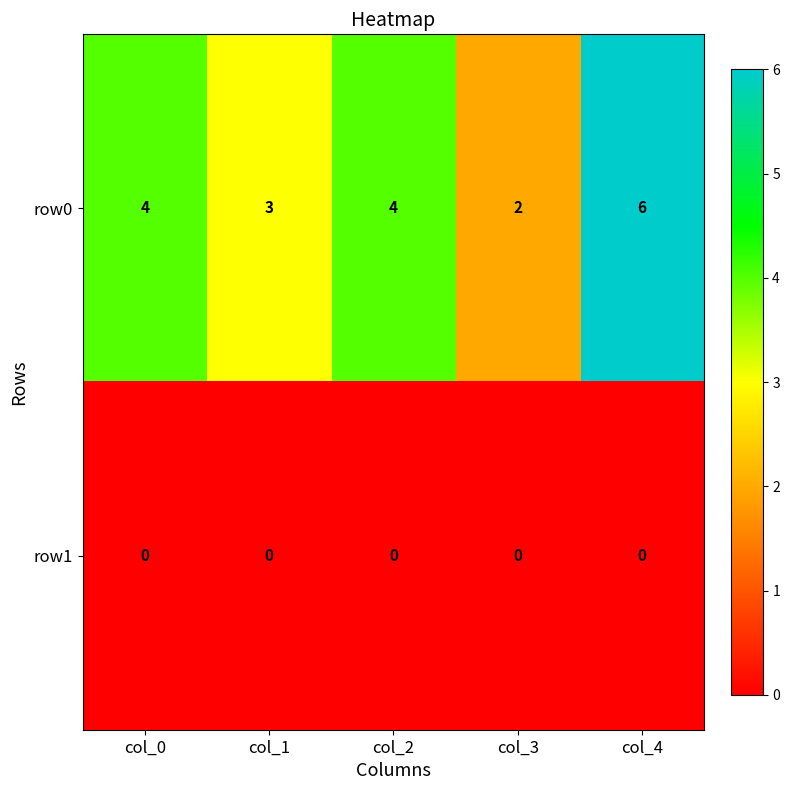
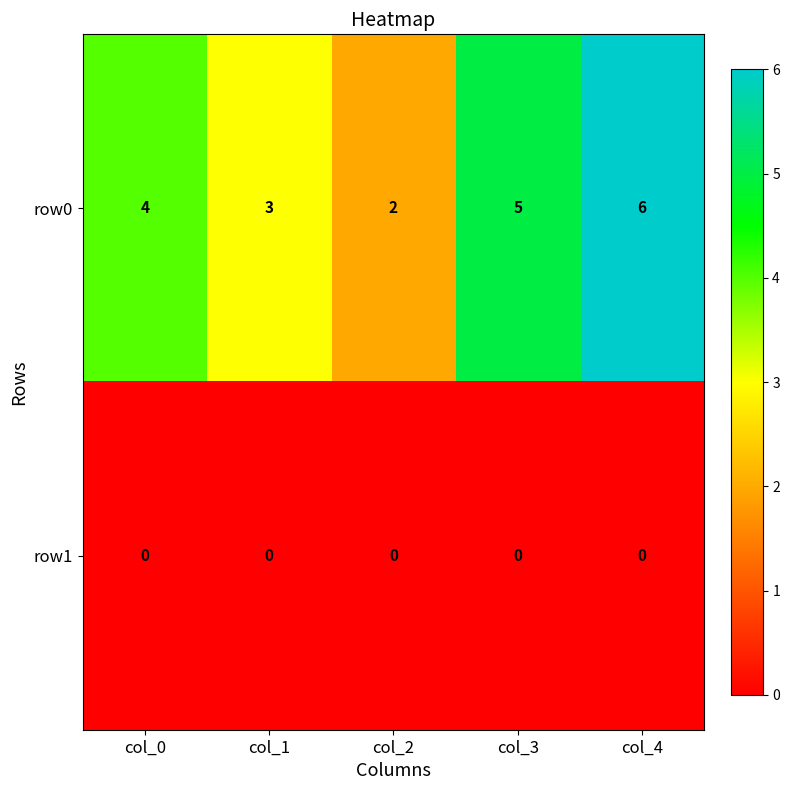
row0, col_2: 4 -> 2
row0, col_3: 2 -> 5
